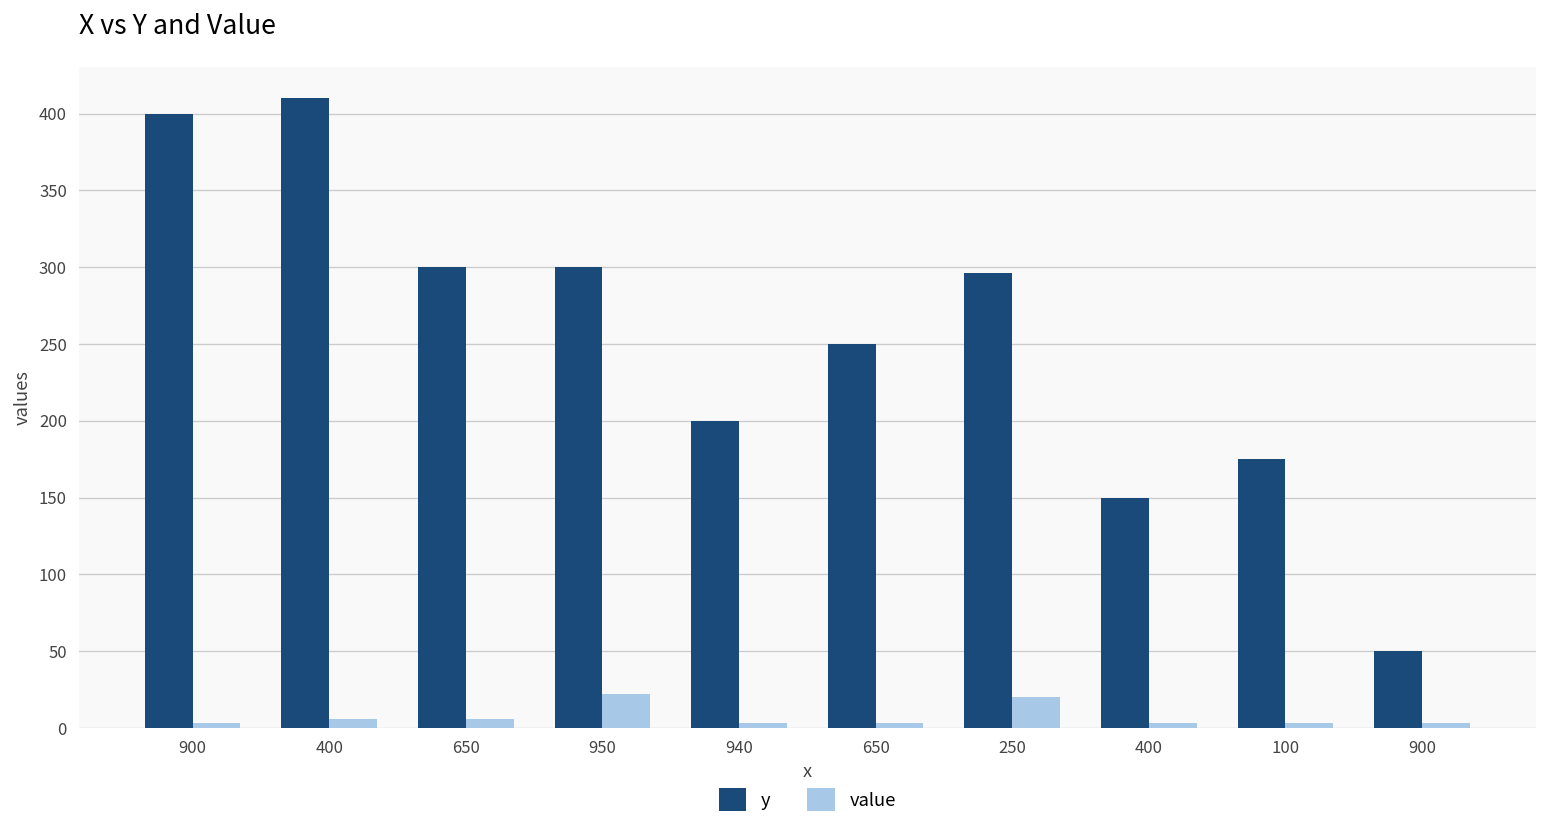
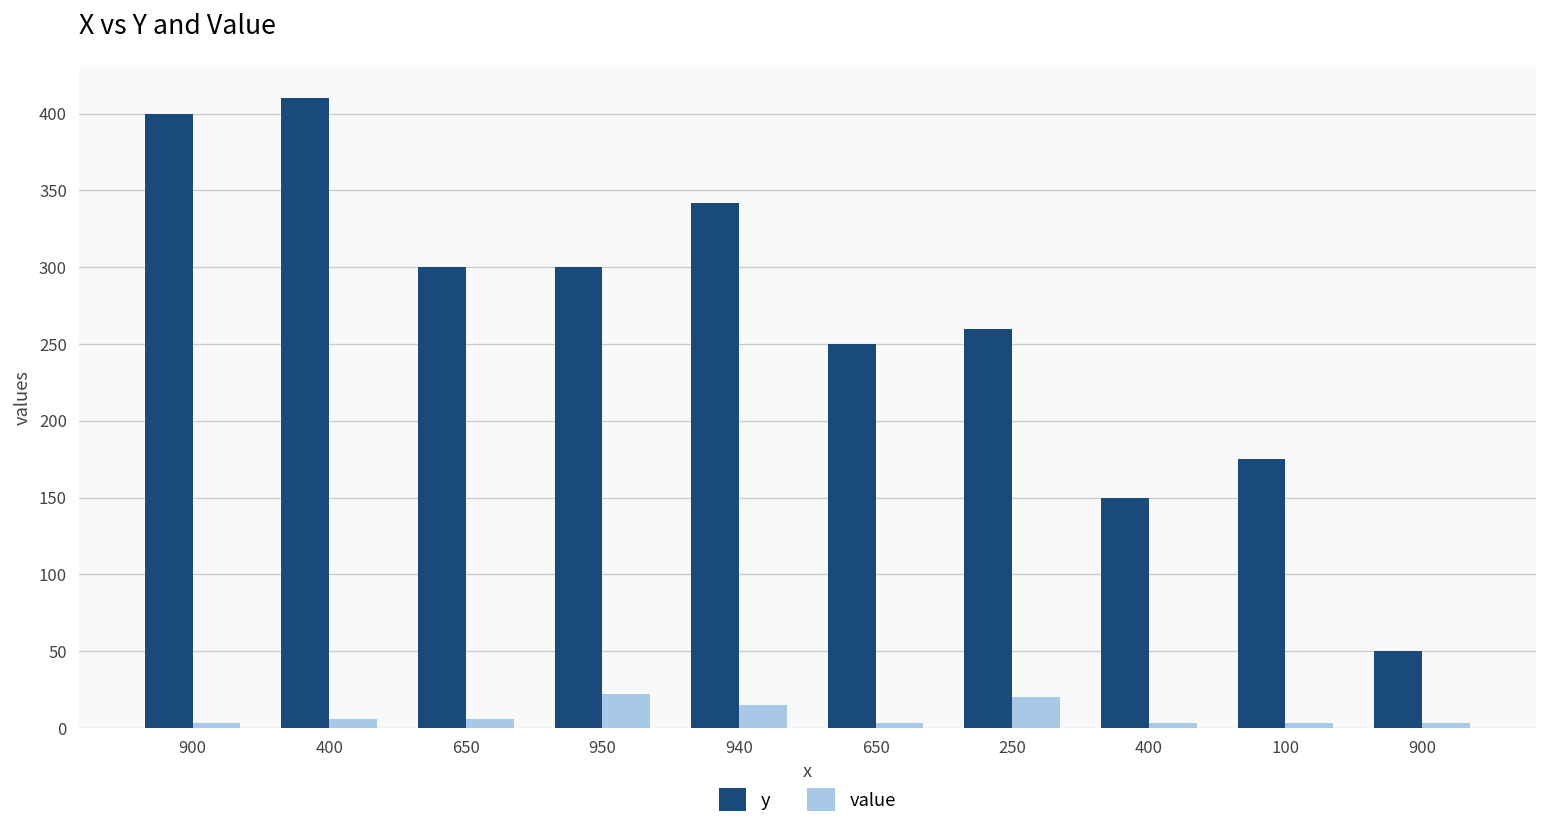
y, 940: 200 -> 342
value, 940: 3 -> 15
y, 250: 296 -> 260
